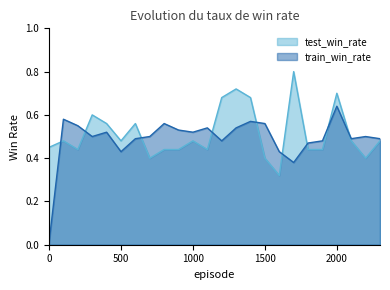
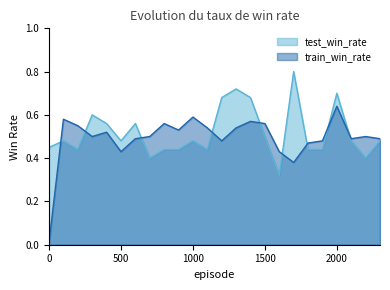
train_win_rate, 1000: 0.52 -> 0.59
test_win_rate, 1500: 0.4 -> 0.5
